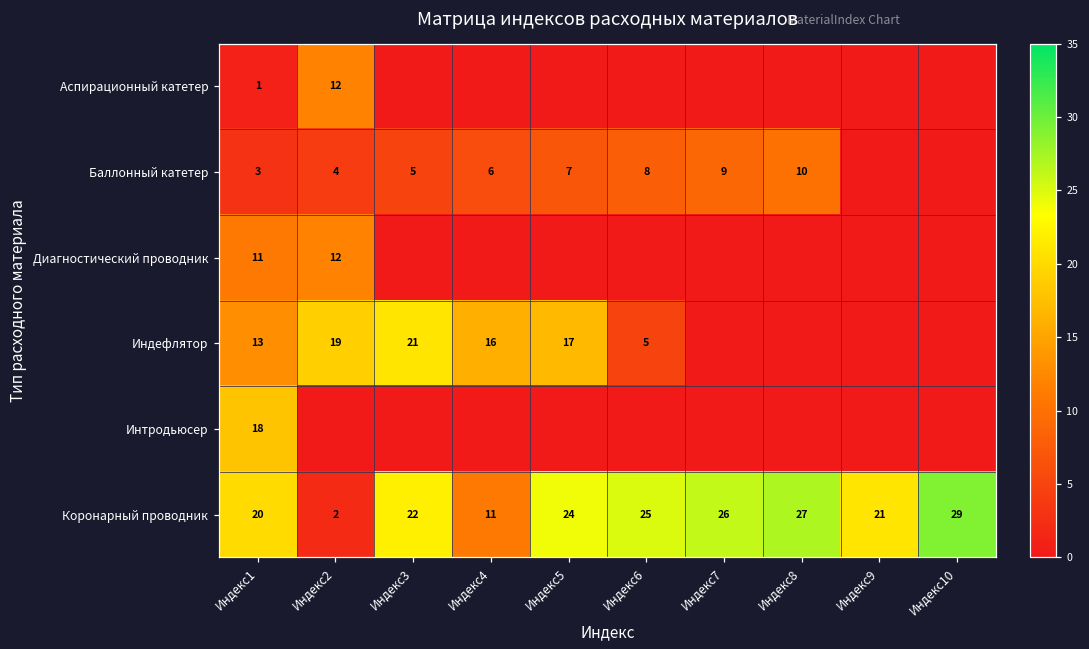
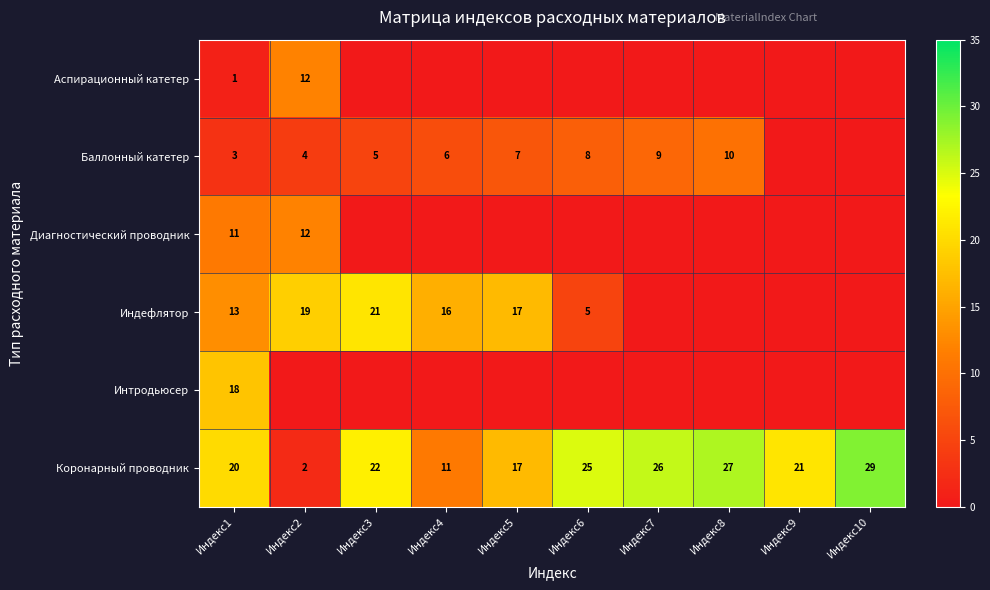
Коронарный проводник, Индекс5: 24 -> 17
